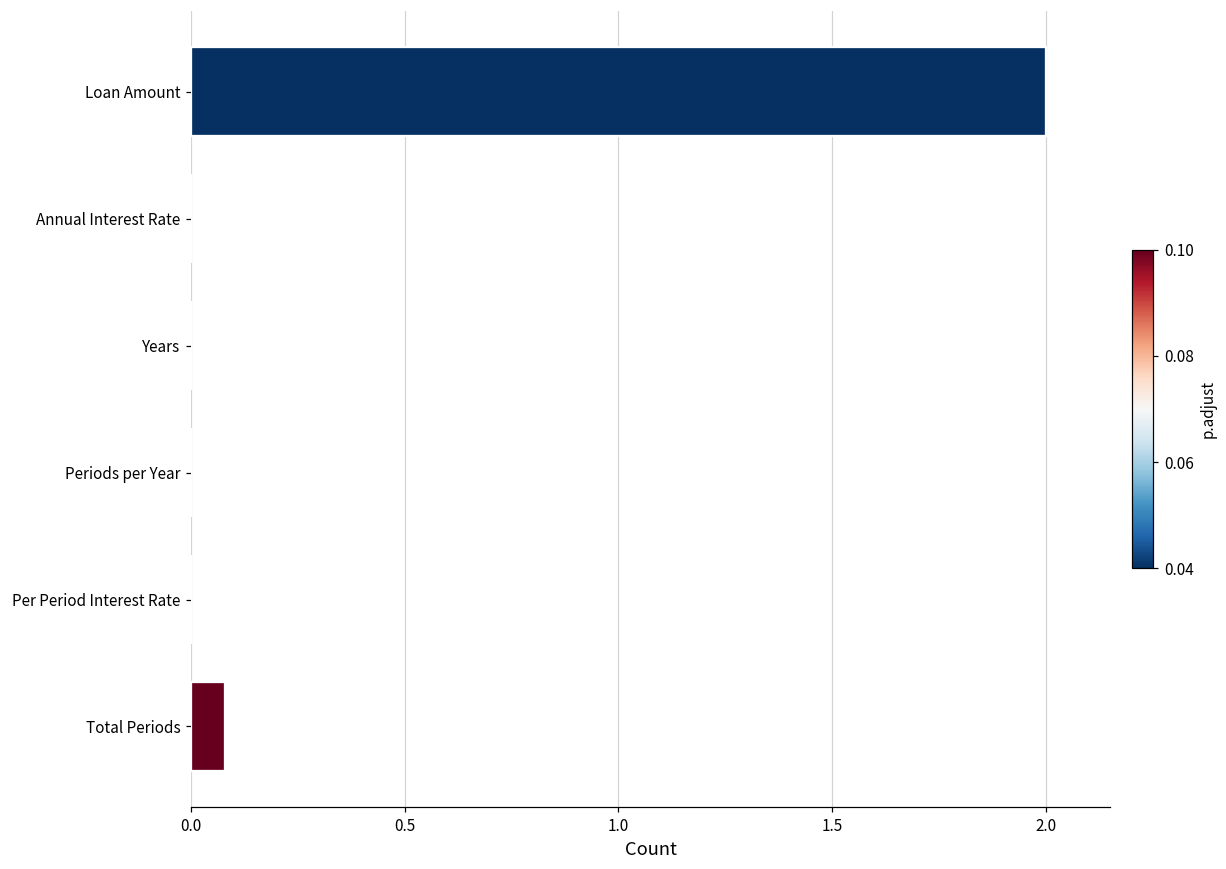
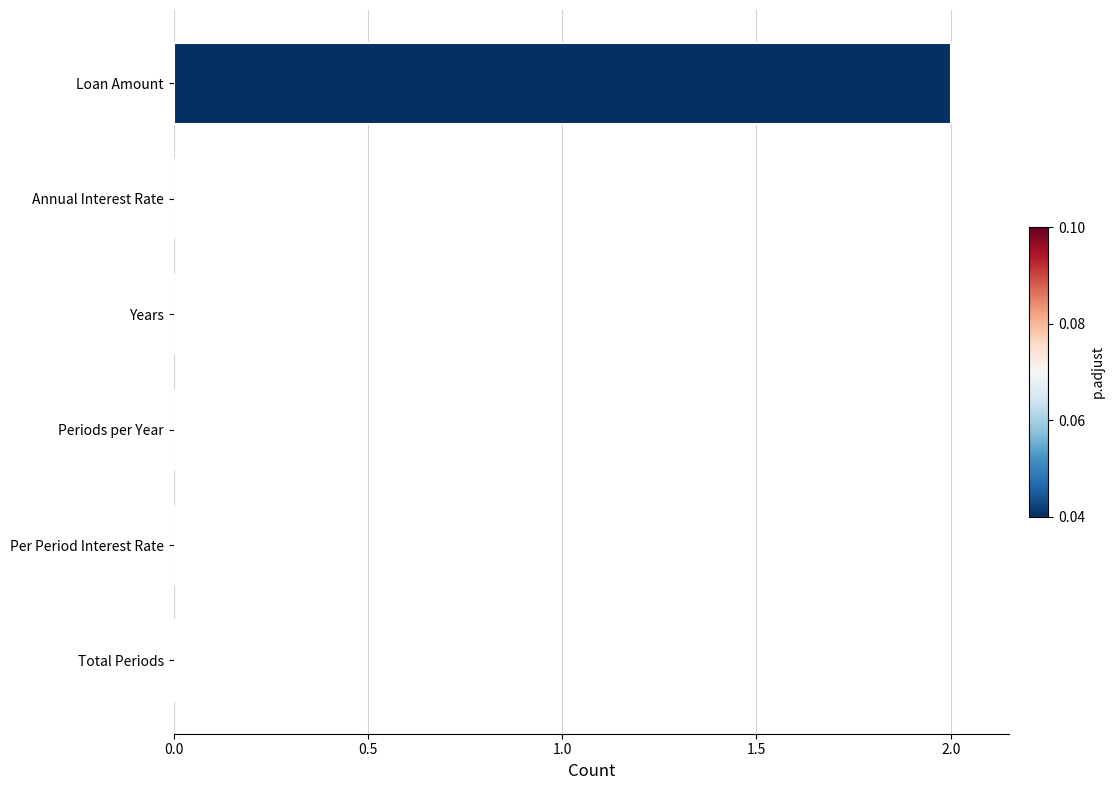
Total Periods: 0.08 -> 0.00
